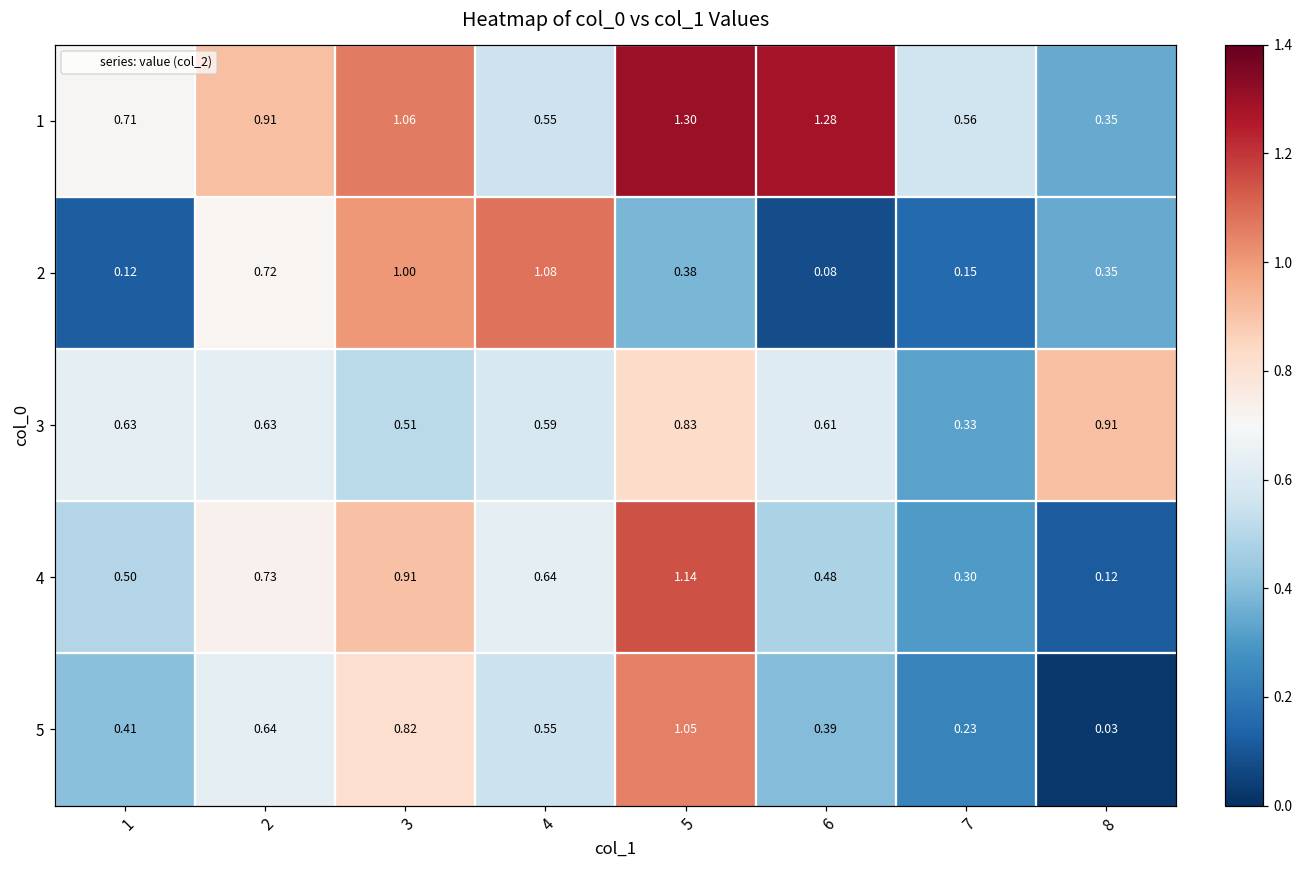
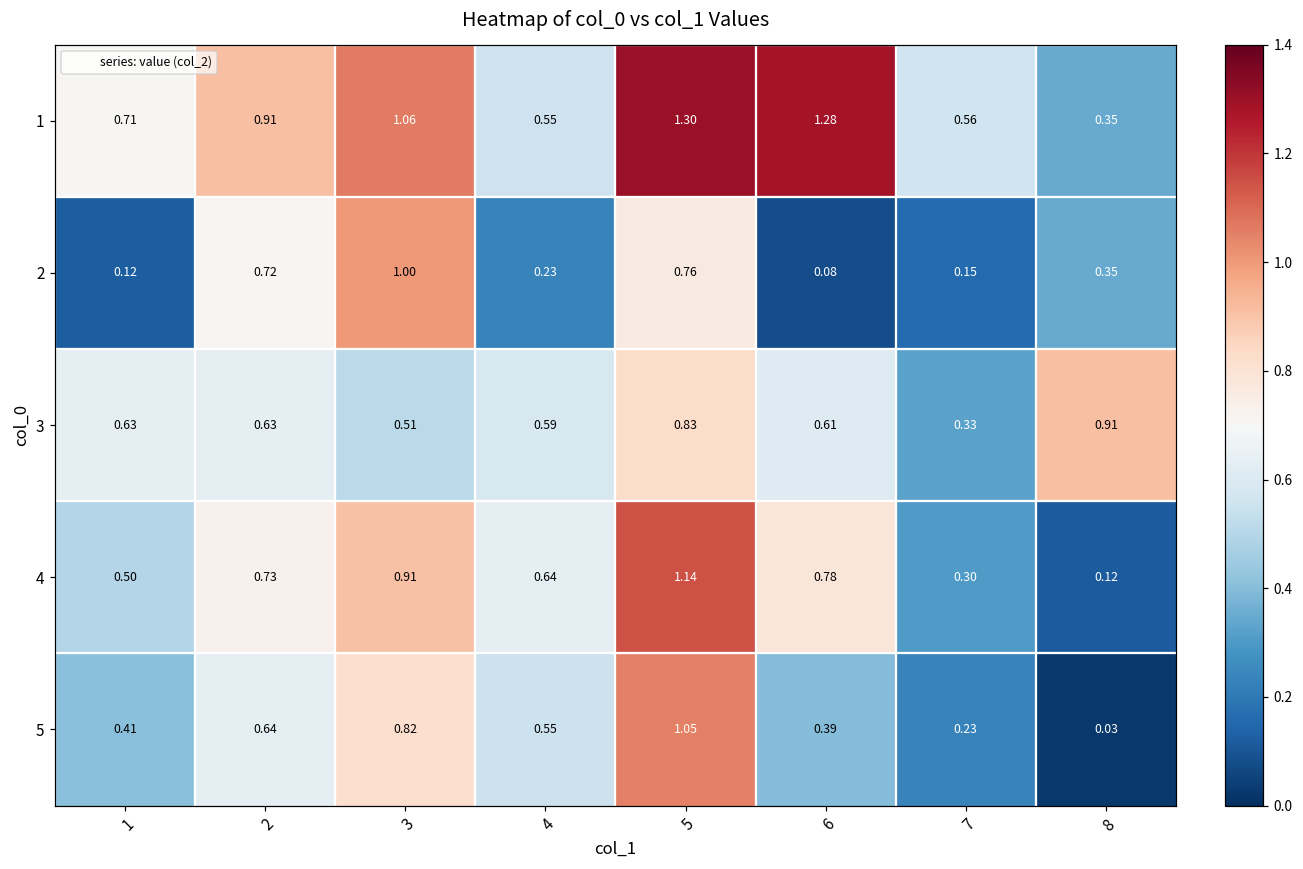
2, 4: 1.08 -> 0.23
2, 5: 0.38 -> 0.76
4, 6: 0.48 -> 0.78
